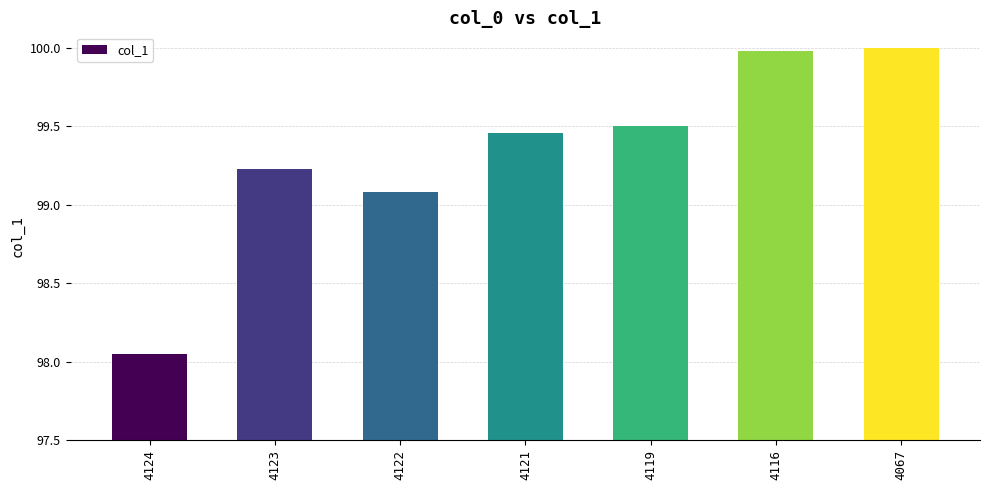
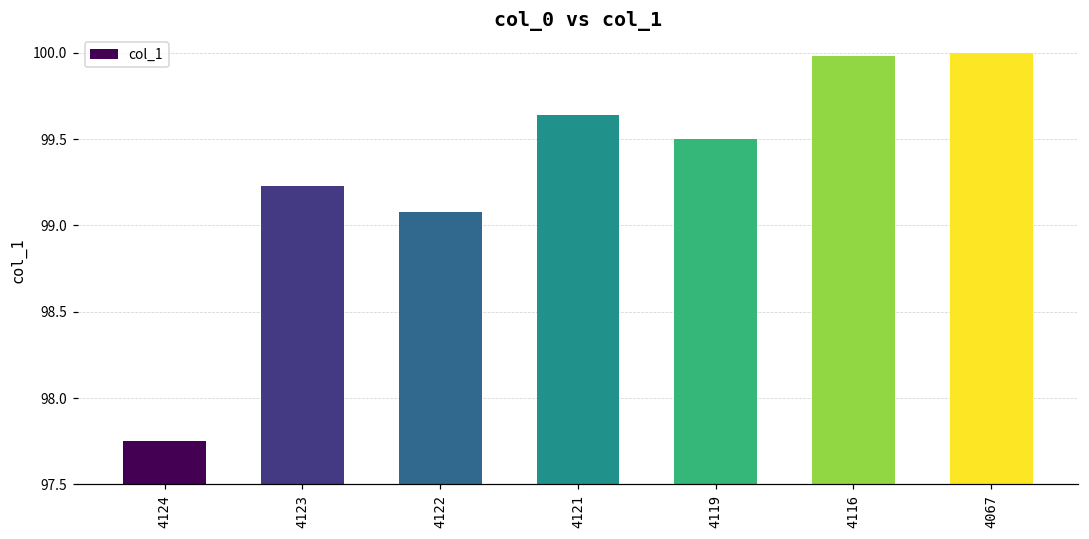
4124: 98.05 -> 97.75
4121: 99.46 -> 99.64
